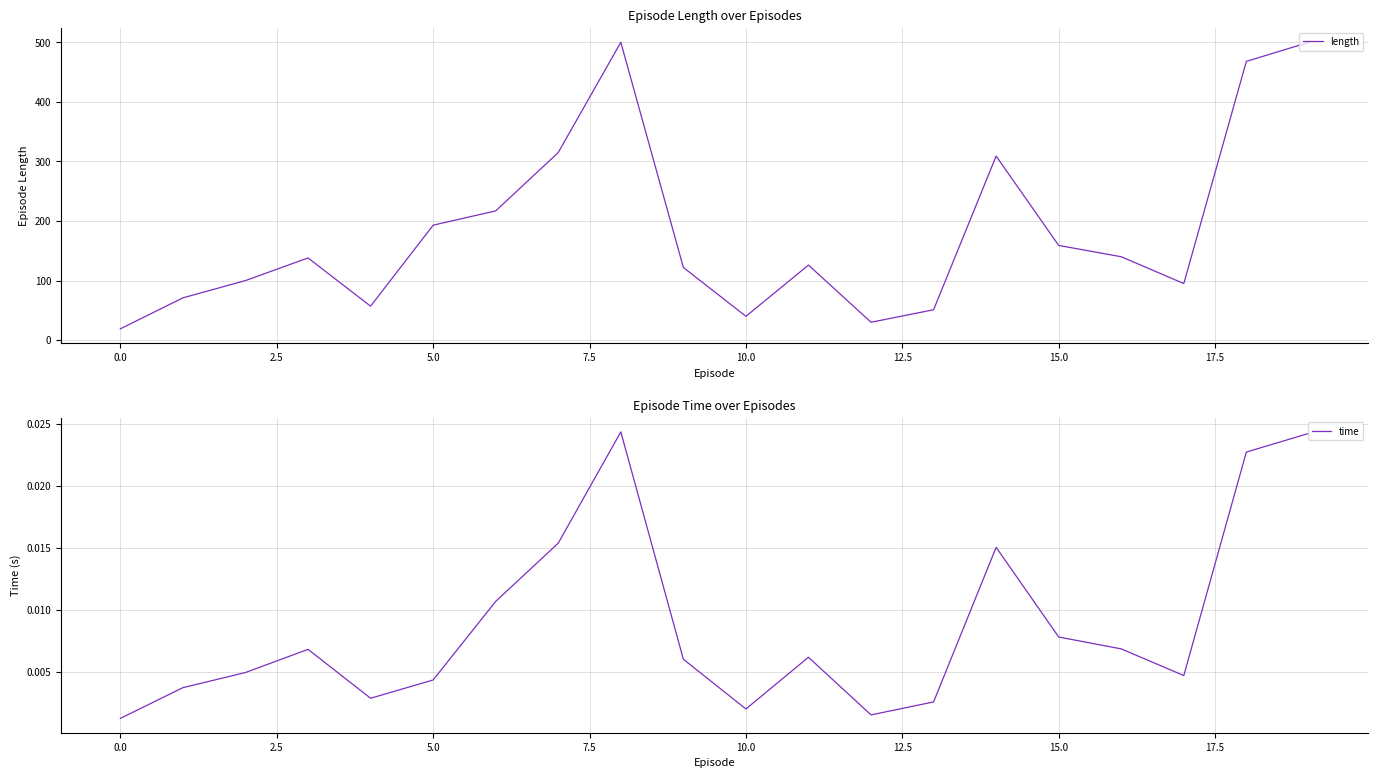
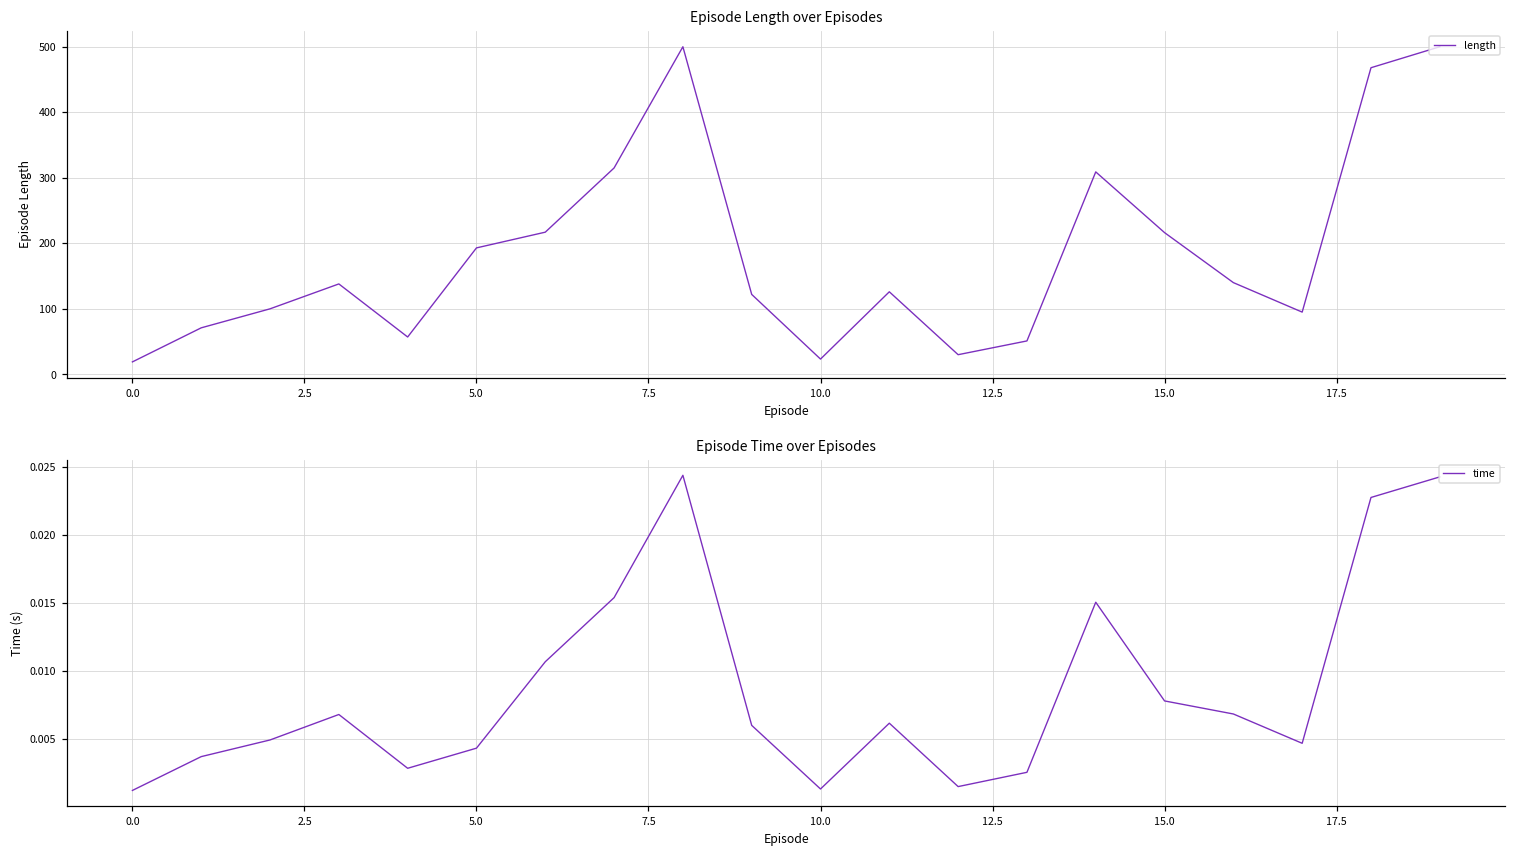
Episode Length over Episodes, 10.0: 40 -> 20
Episode Length over Episodes, 15.0: 160 -> 220
Episode Time over Episodes, 10.0: 0.0020 -> 0.0013
